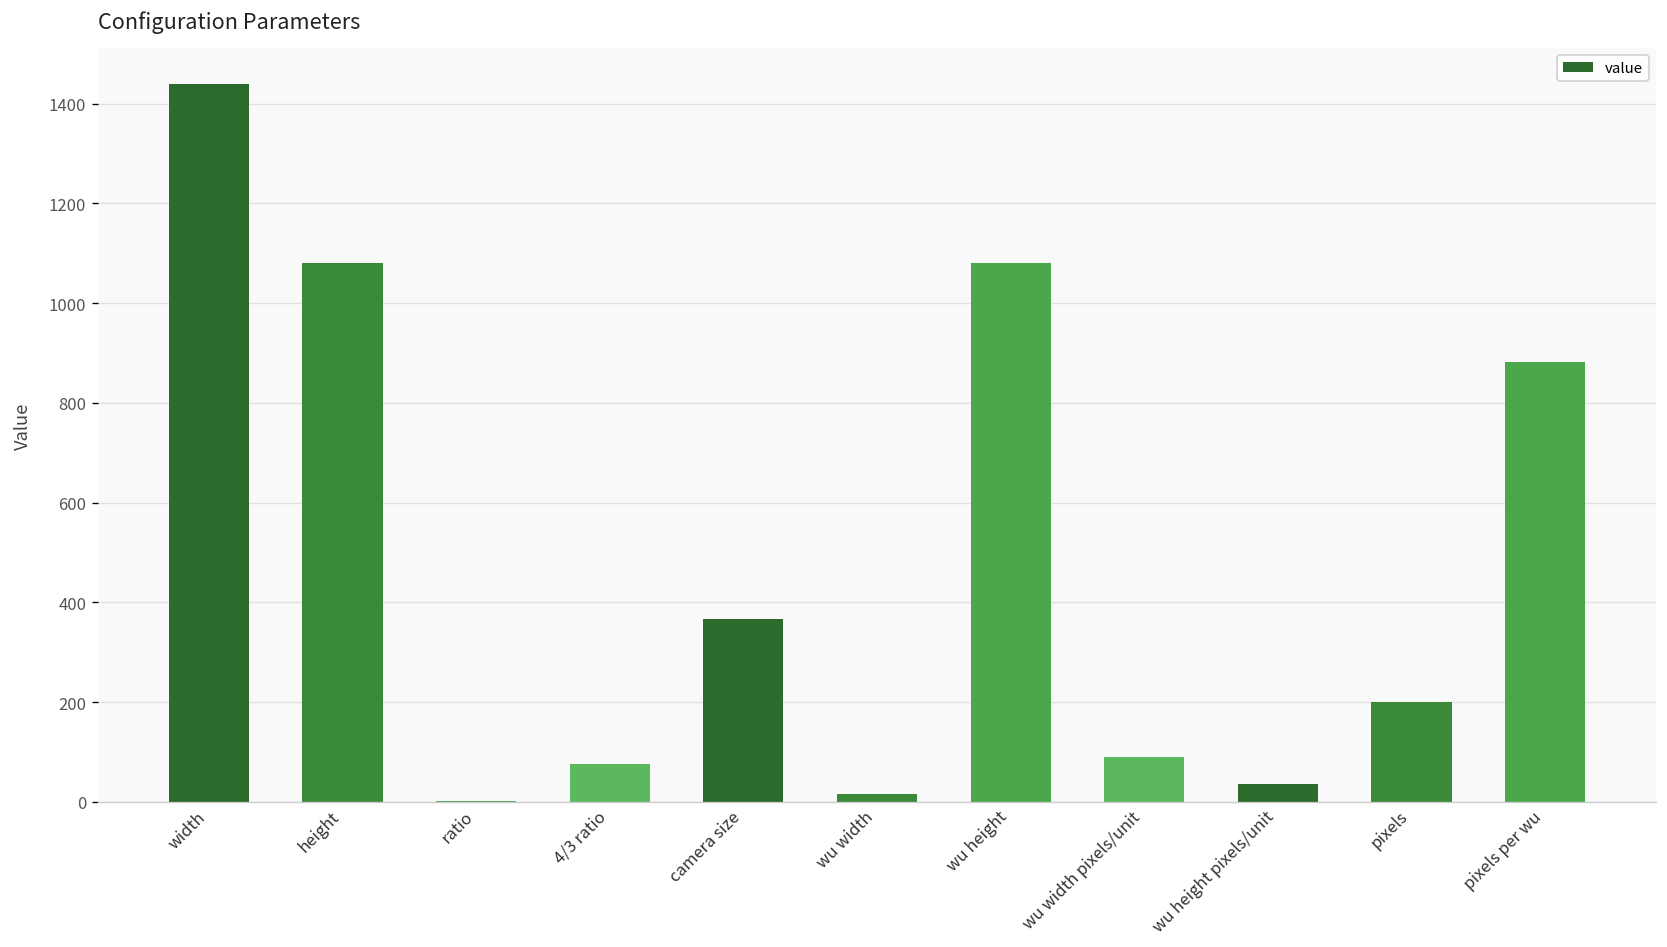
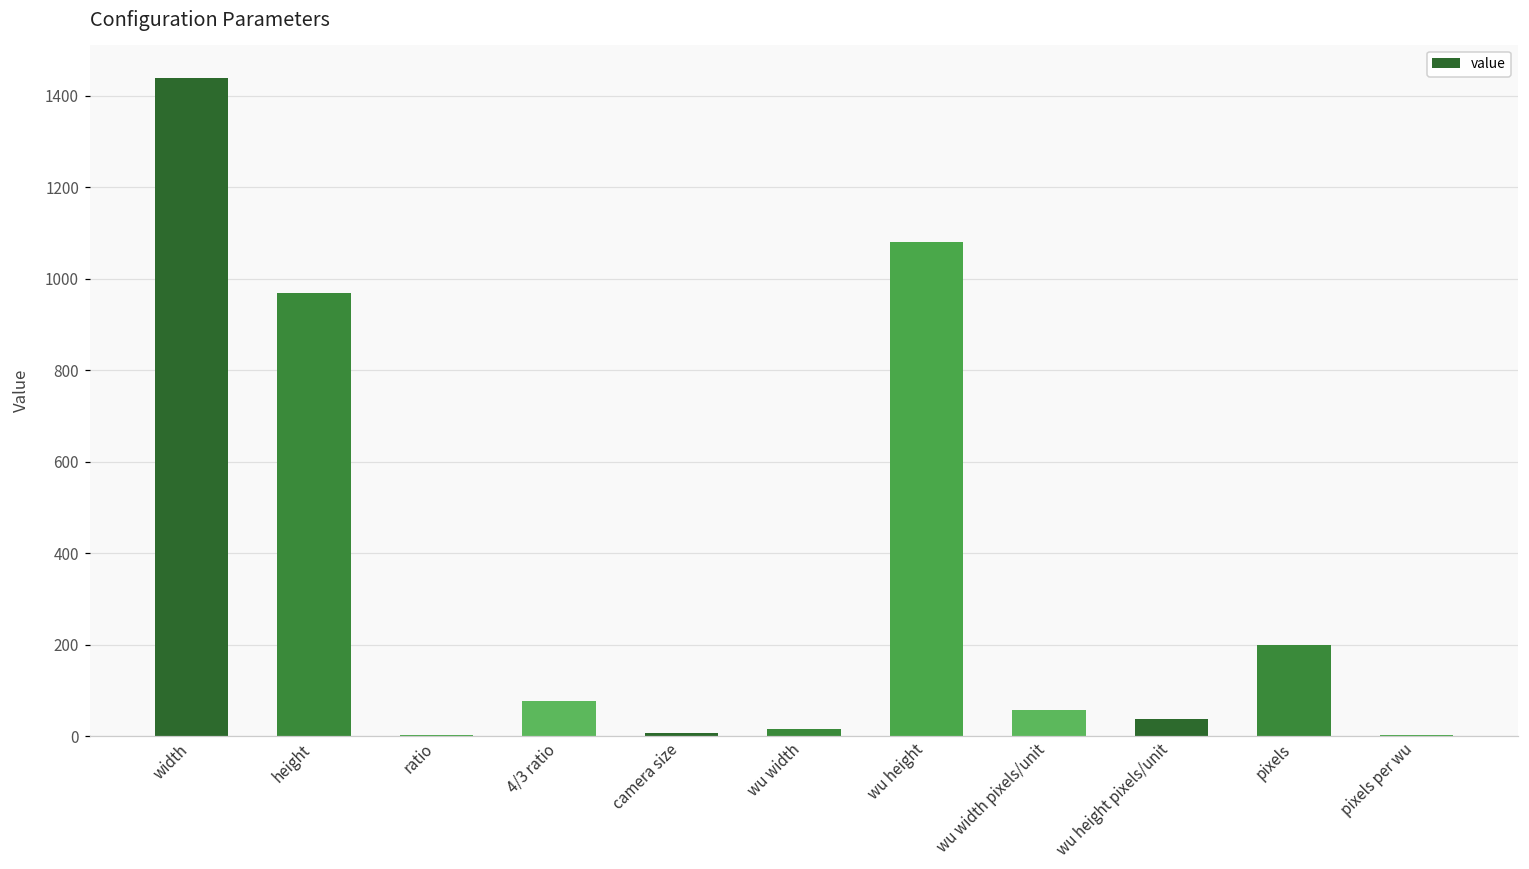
height: 1080 -> 970
camera size: 370 -> 10
wu width pixels/unit: 90 -> 60
pixels per wu: 880 -> 0
